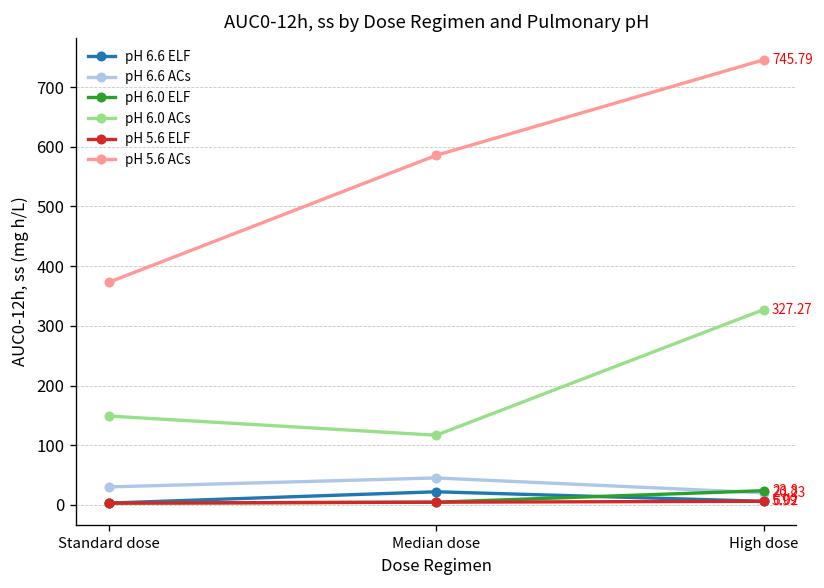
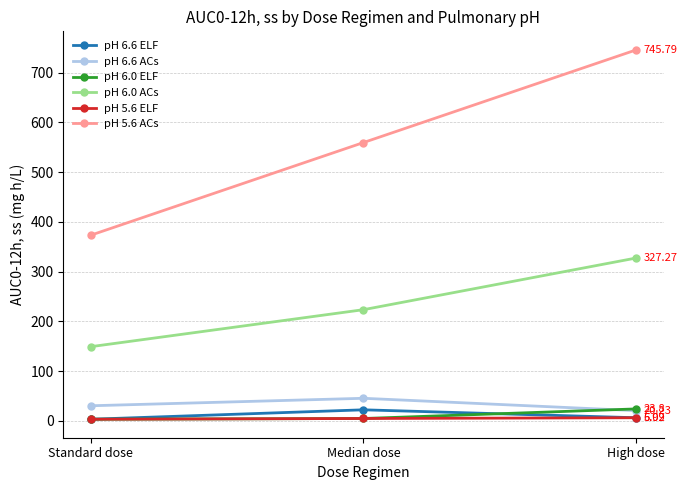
pH 6.0 ACs, Median dose: 120 -> 220
pH 5.6 ACs, Median dose: 590 -> 560
